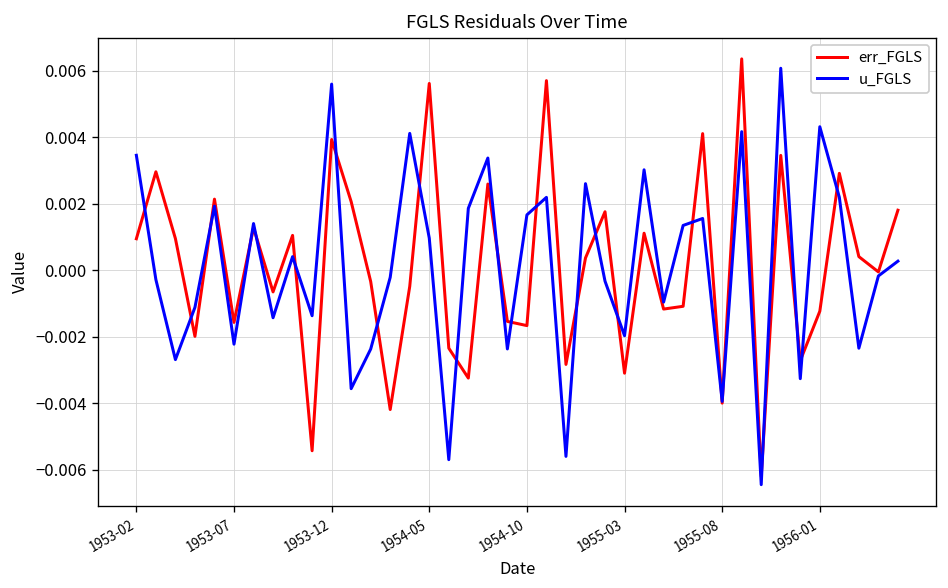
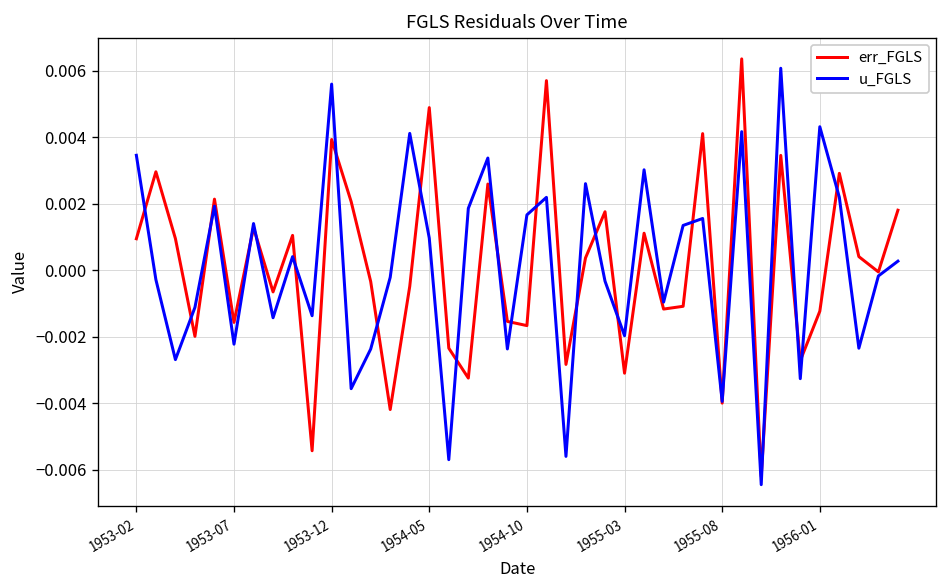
err_FGLS, 1954-05: 0.0056 -> 0.0049
